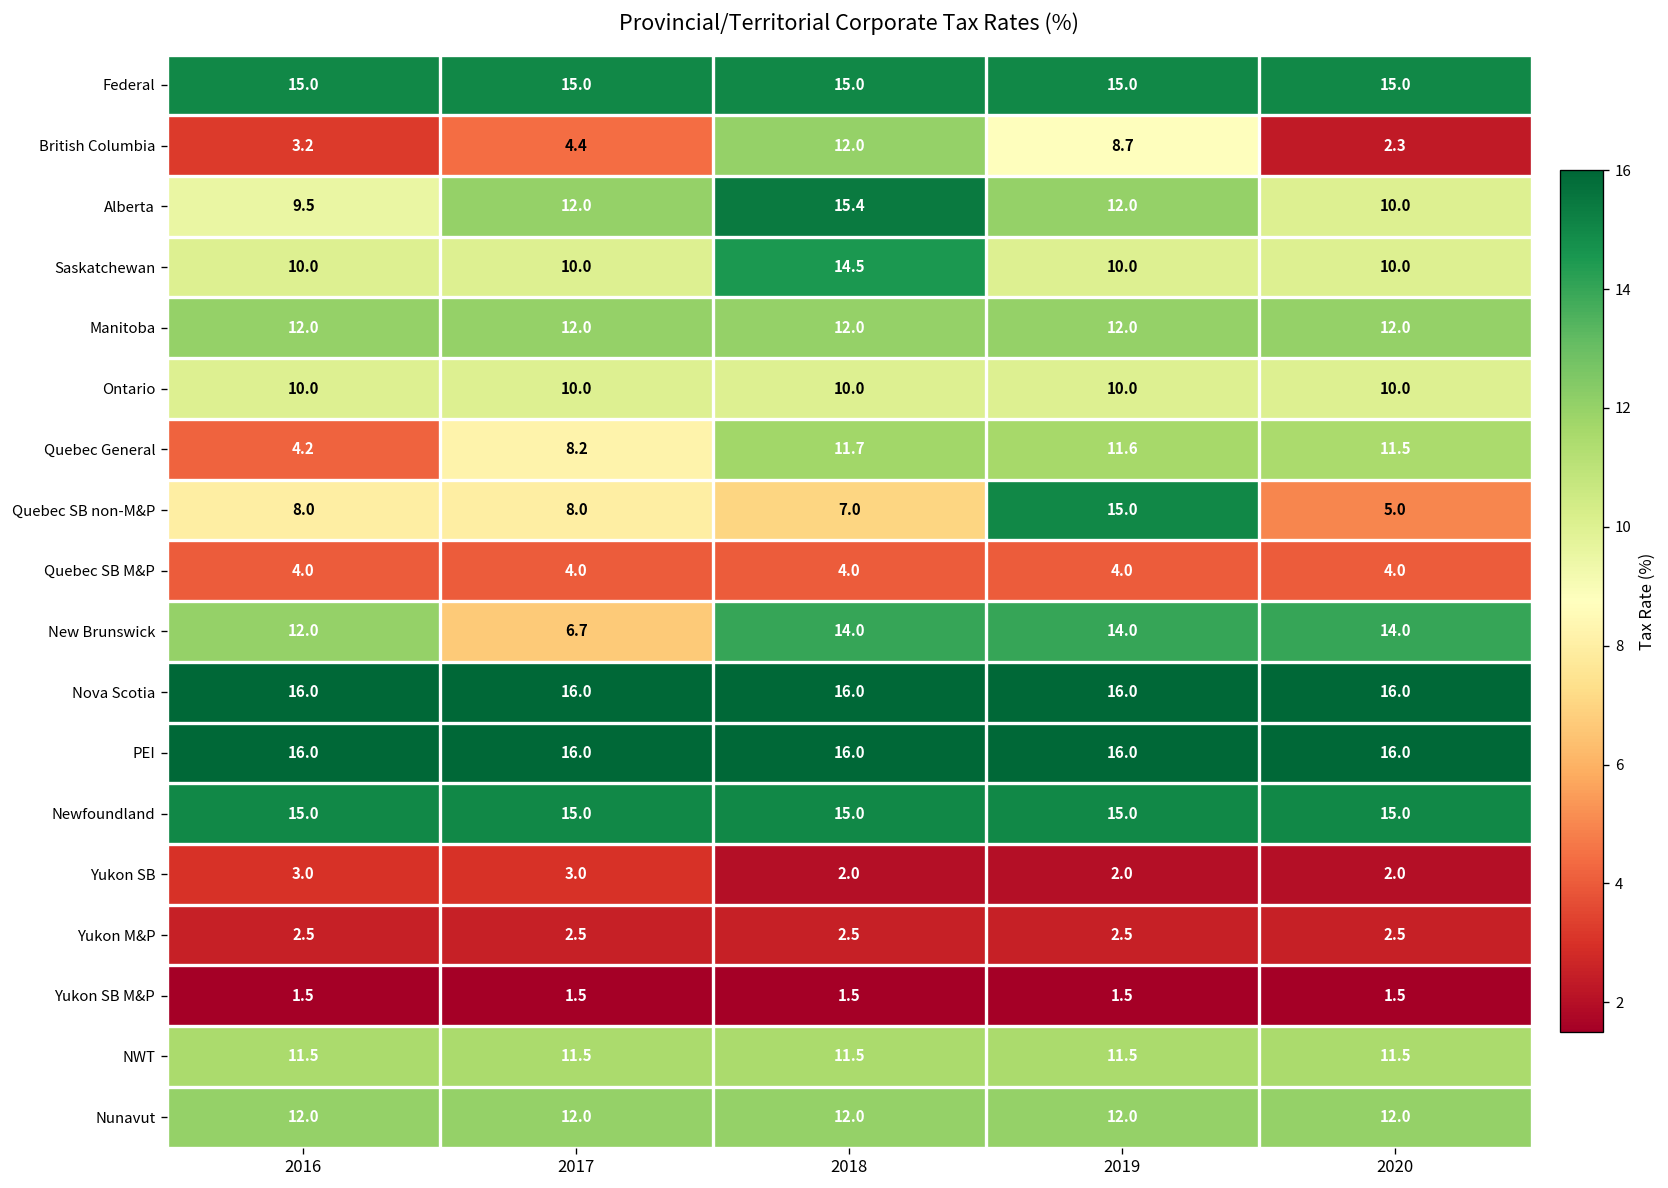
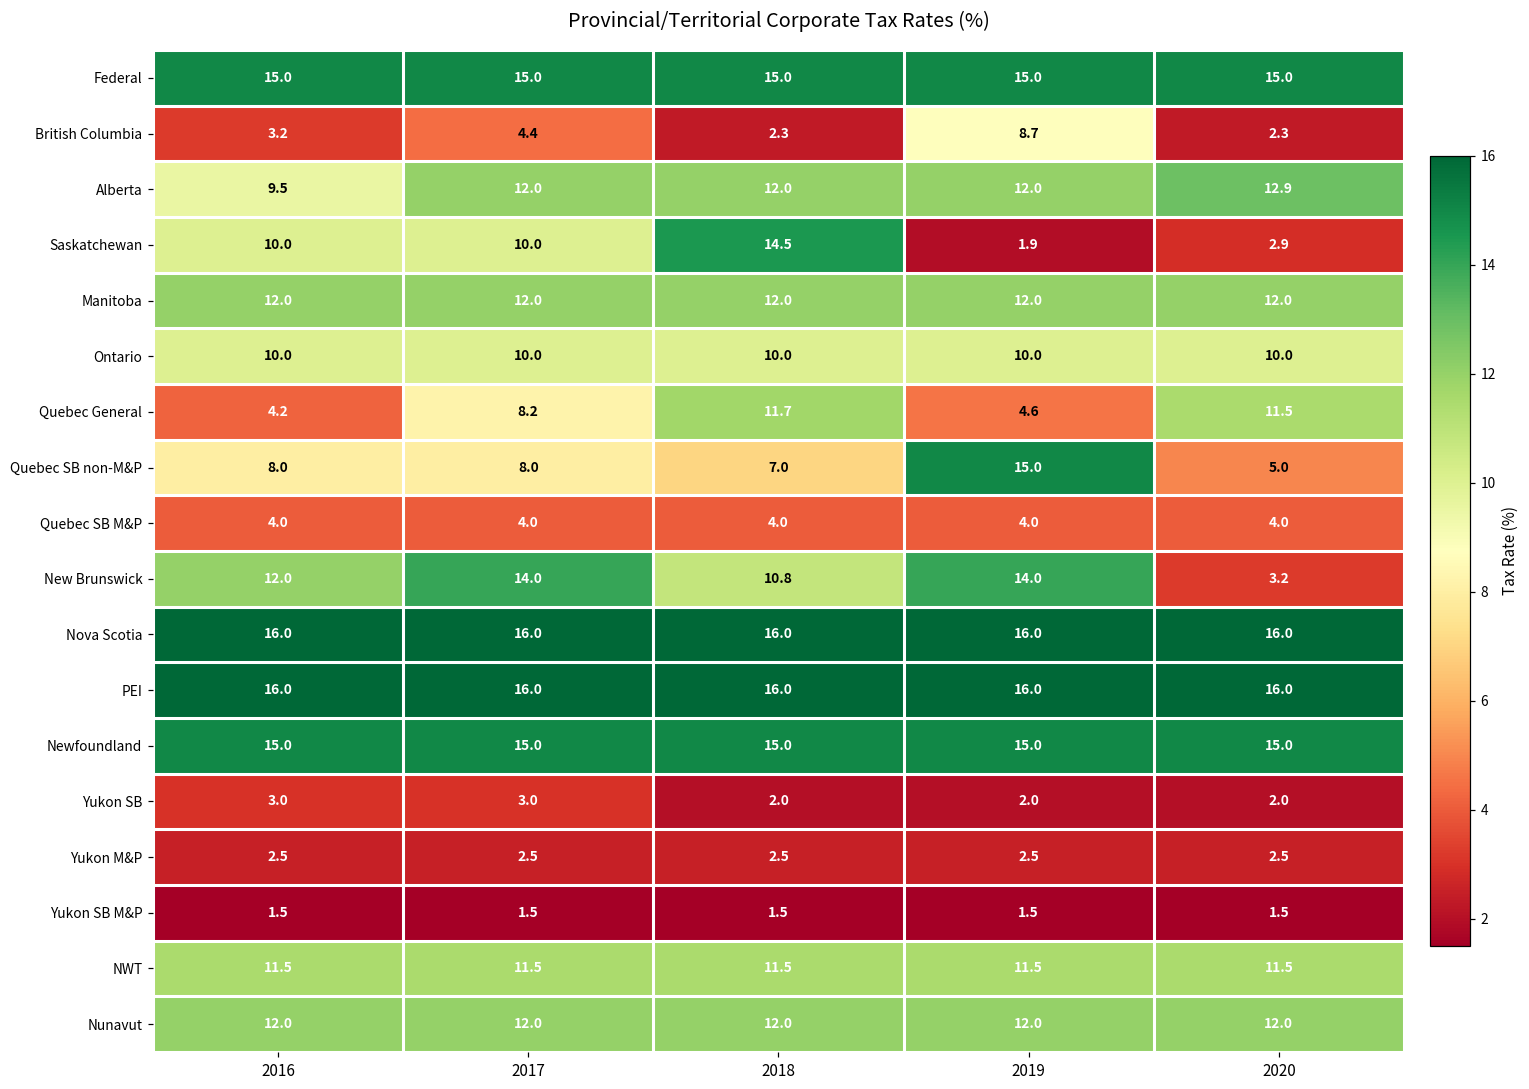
British Columbia, 2018: 12.0 -> 2.3
Alberta, 2018: 15.4 -> 12.0
Alberta, 2020: 10.0 -> 12.9
Saskatchewan, 2019: 10.0 -> 1.9
Saskatchewan, 2020: 10.0 -> 2.9
Quebec General, 2019: 11.6 -> 4.6
New Brunswick, 2017: 6.7 -> 14.0
New Brunswick, 2018: 14.0 -> 10.8
New Brunswick, 2020: 14.0 -> 3.2
